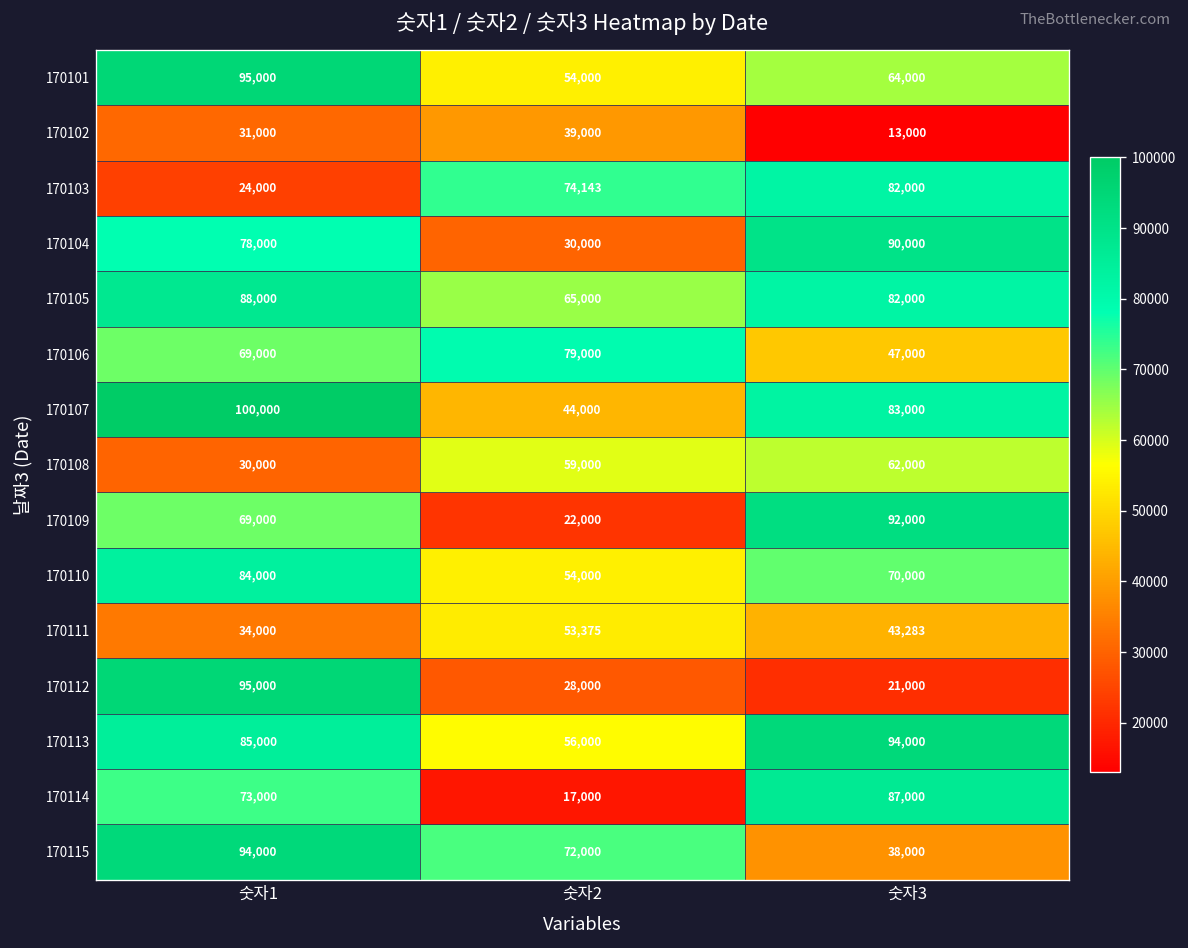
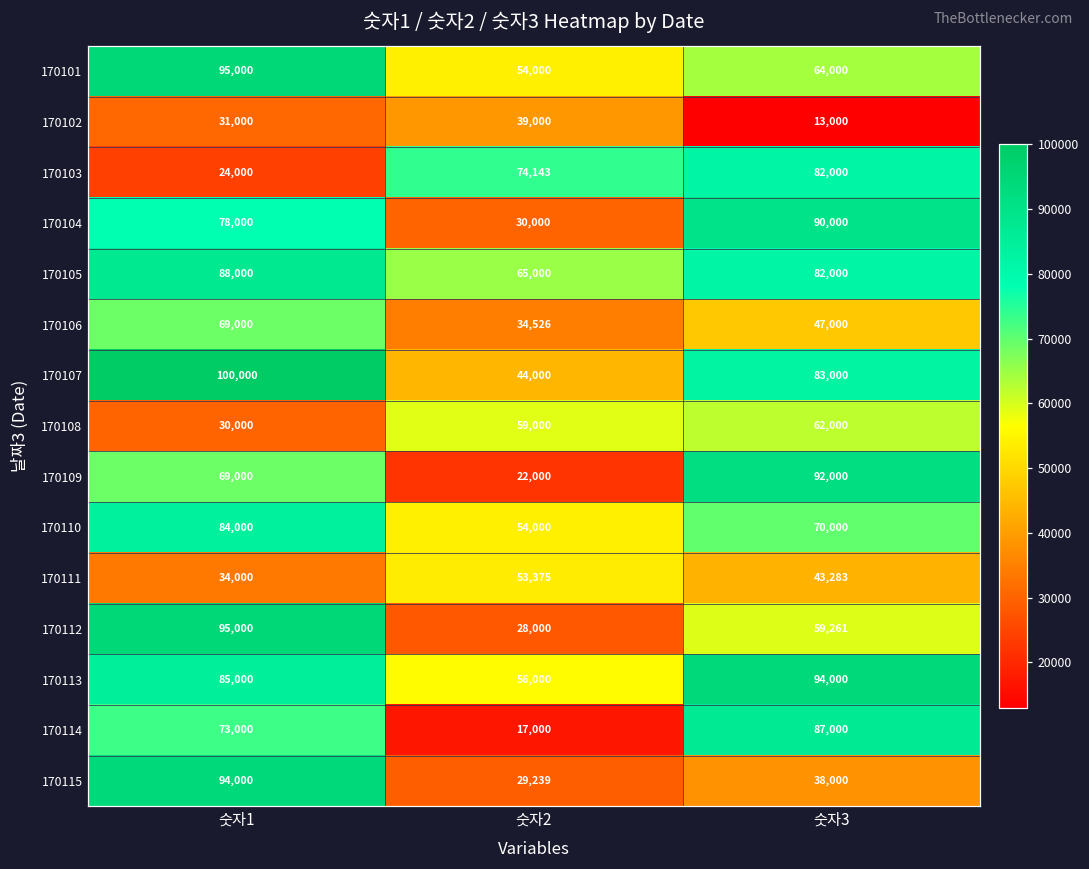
170106, 숫자2: 79,000 -> 34,526
170112, 숫자3: 21,000 -> 59,261
170115, 숫자2: 72,000 -> 29,239
